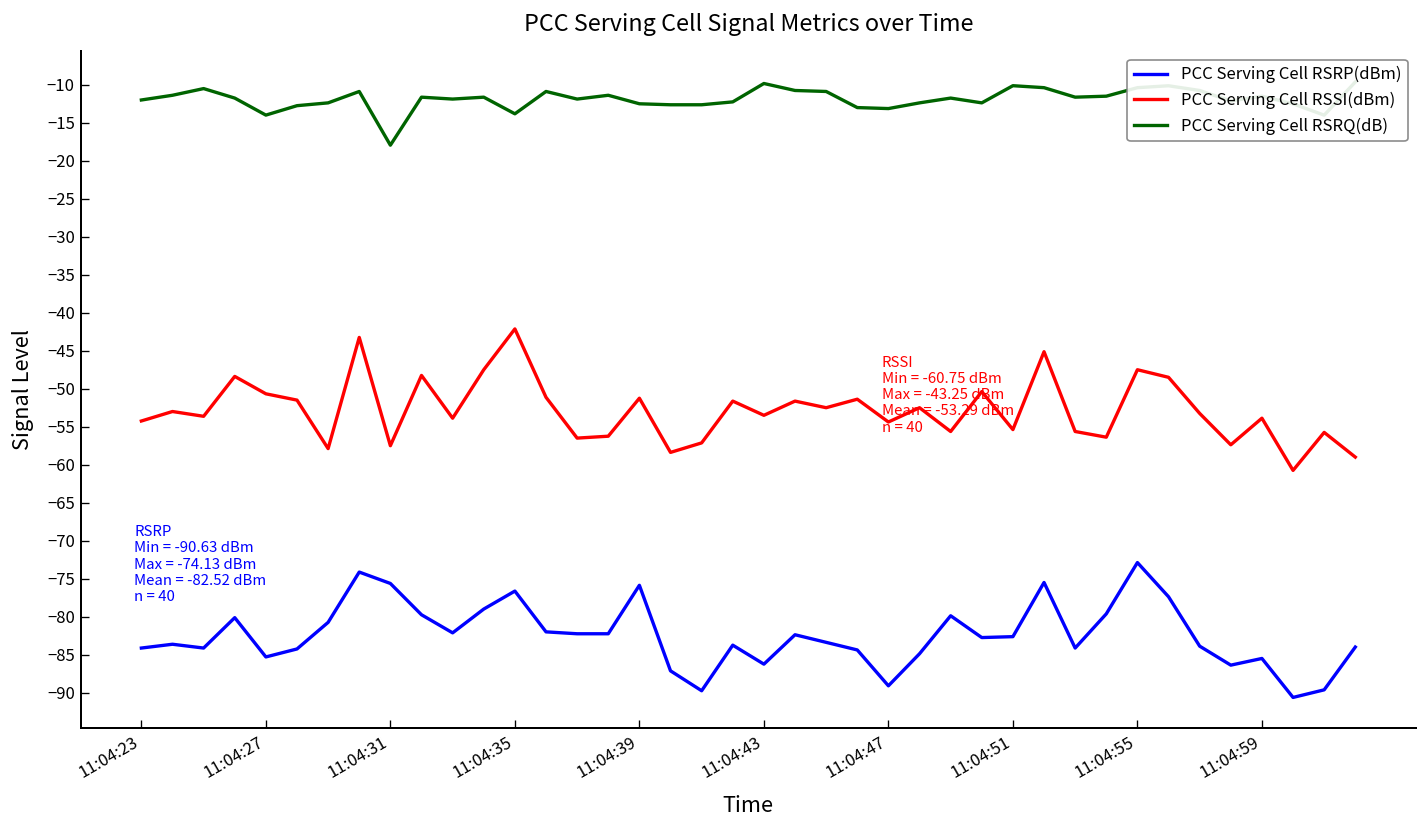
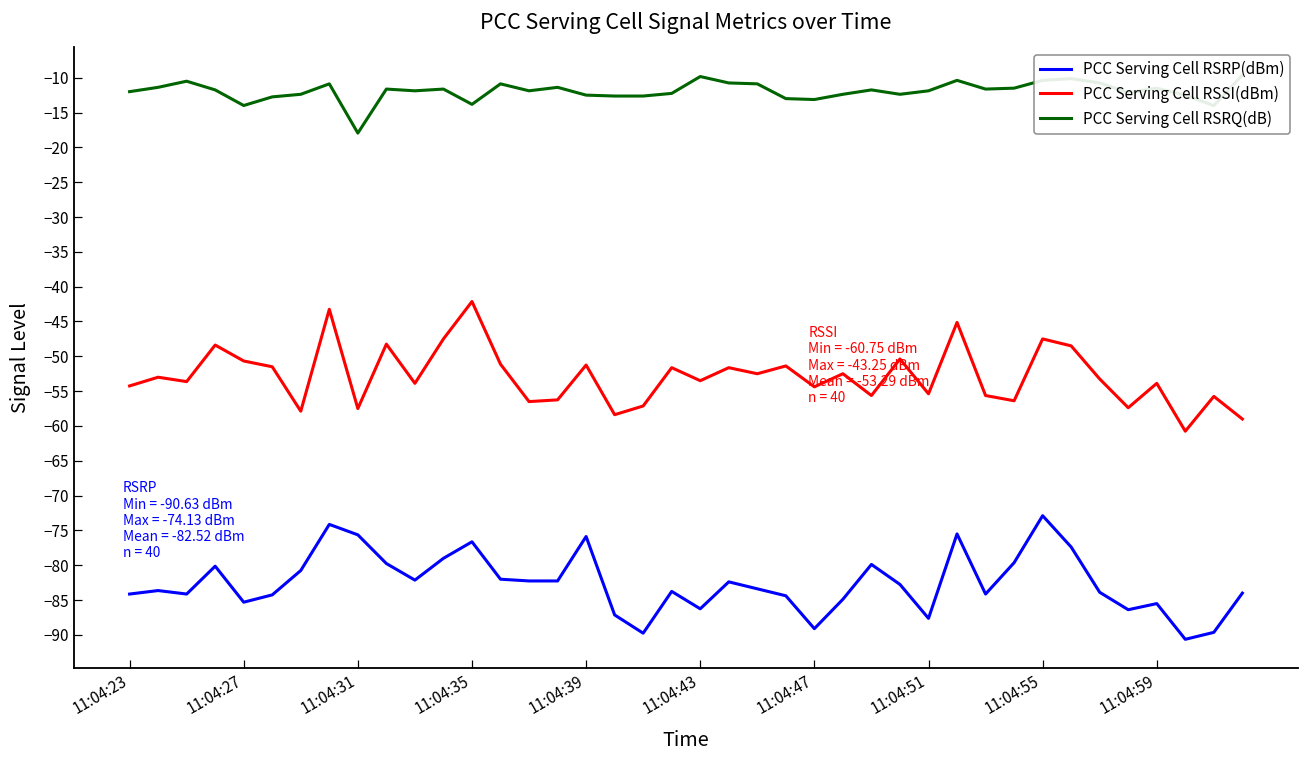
PCC Serving Cell RSRP(dBm), 11:04:51: -83 -> -88
PCC Serving Cell RSRQ(dB), 11:04:51: -10 -> -12
